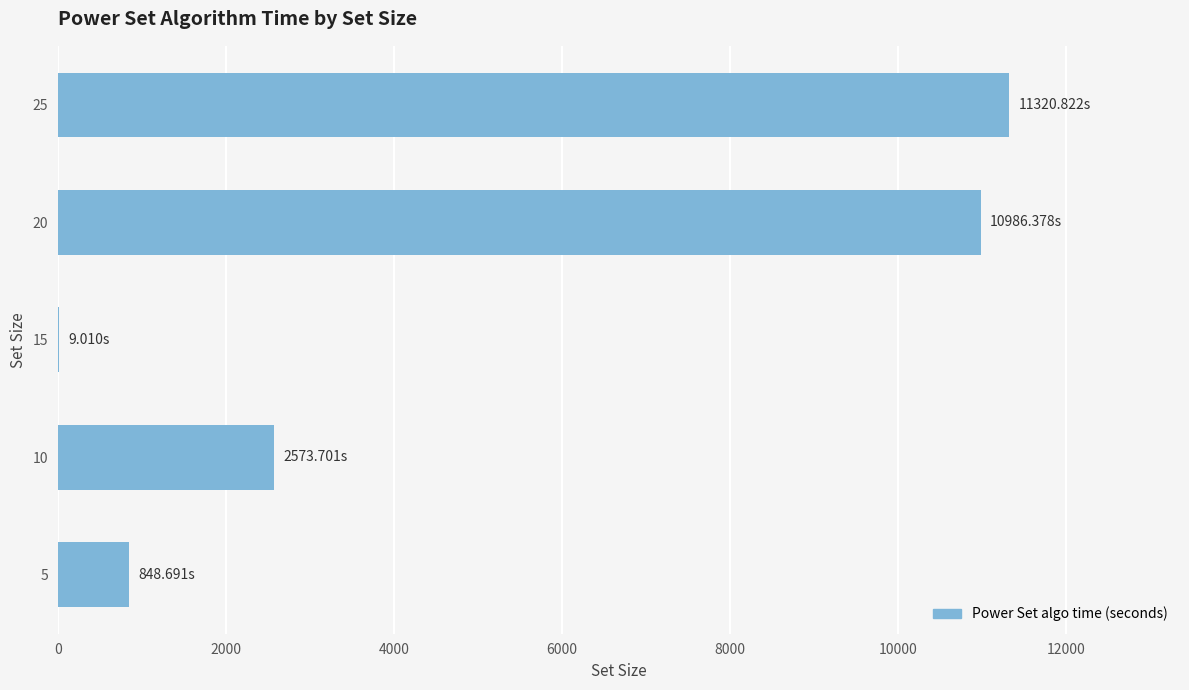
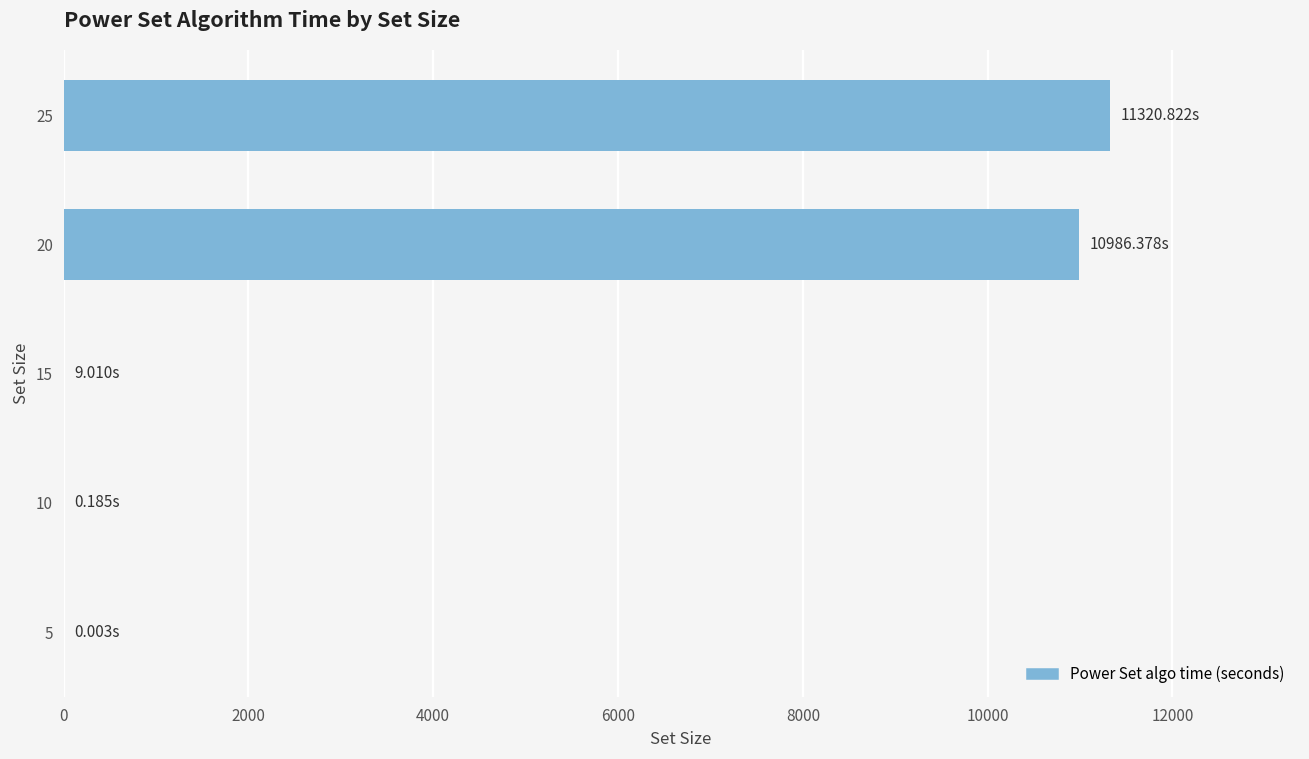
10: 2573.701s -> 0.185s
5: 848.691s -> 0.003s
